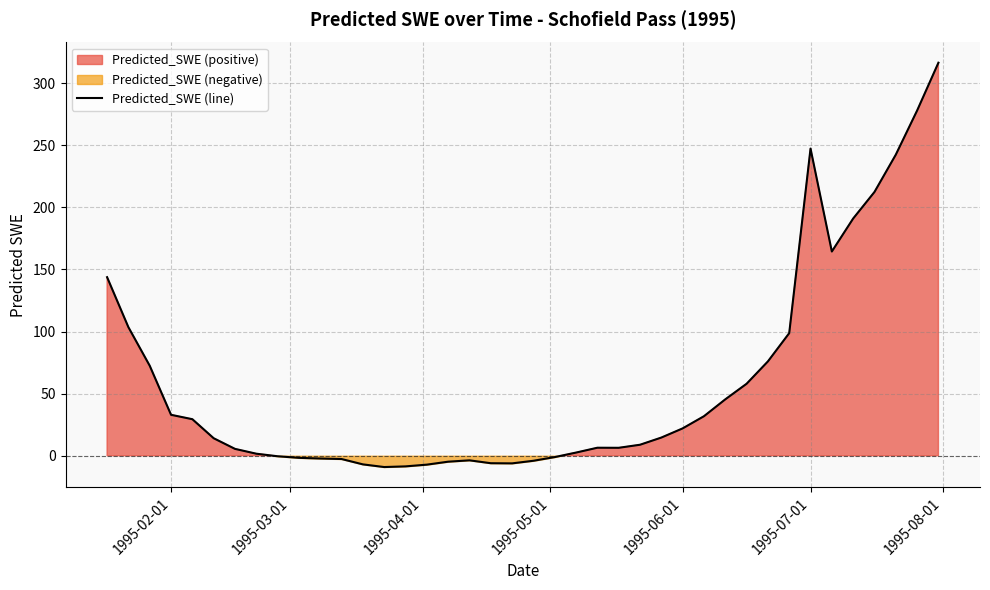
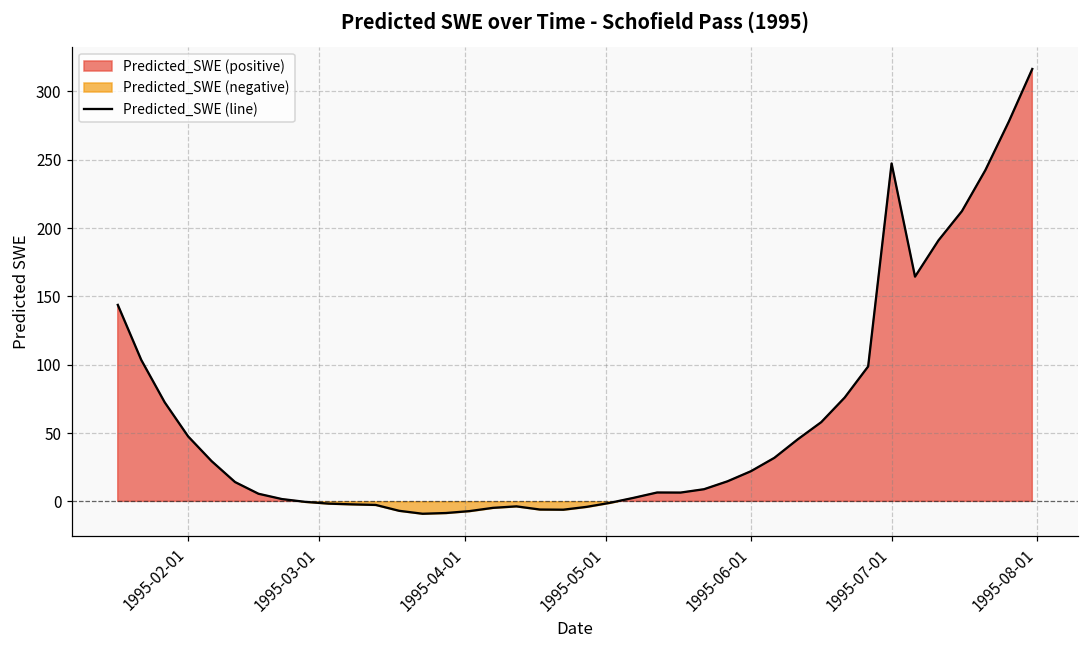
Predicted_SWE (line), 1995-02-01: 33 -> 47
